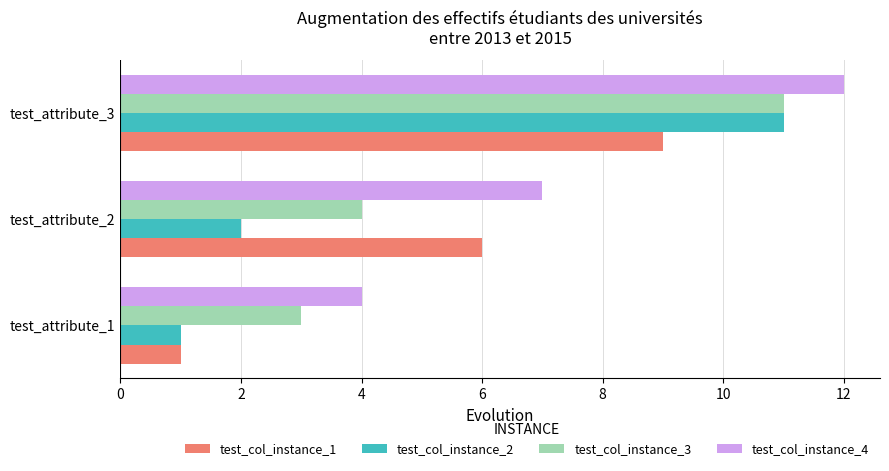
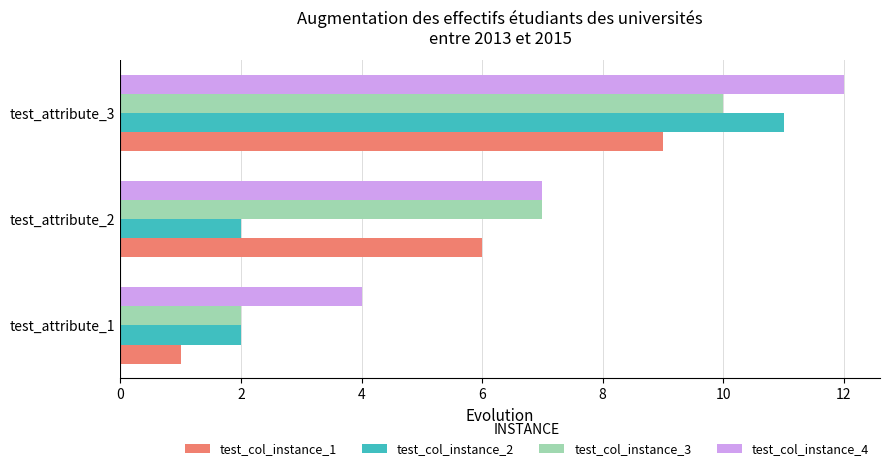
test_col_instance_3, test_attribute_3: 11 -> 10
test_col_instance_3, test_attribute_2: 4 -> 7
test_col_instance_3, test_attribute_1: 3 -> 2
test_col_instance_2, test_attribute_1: 1 -> 2
